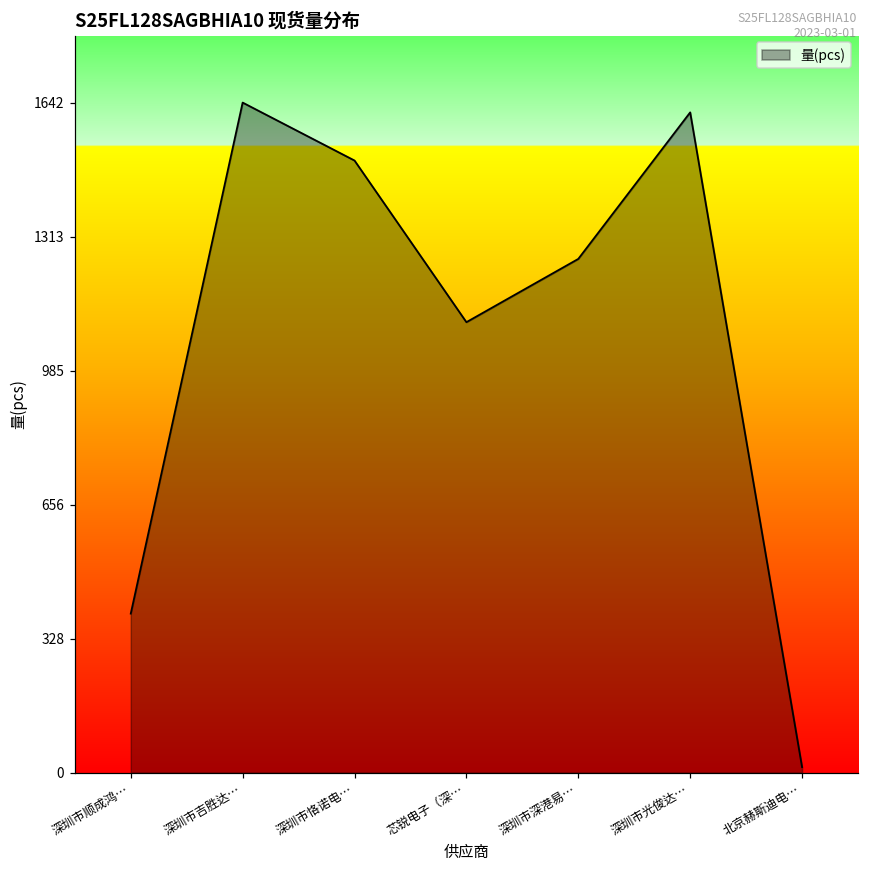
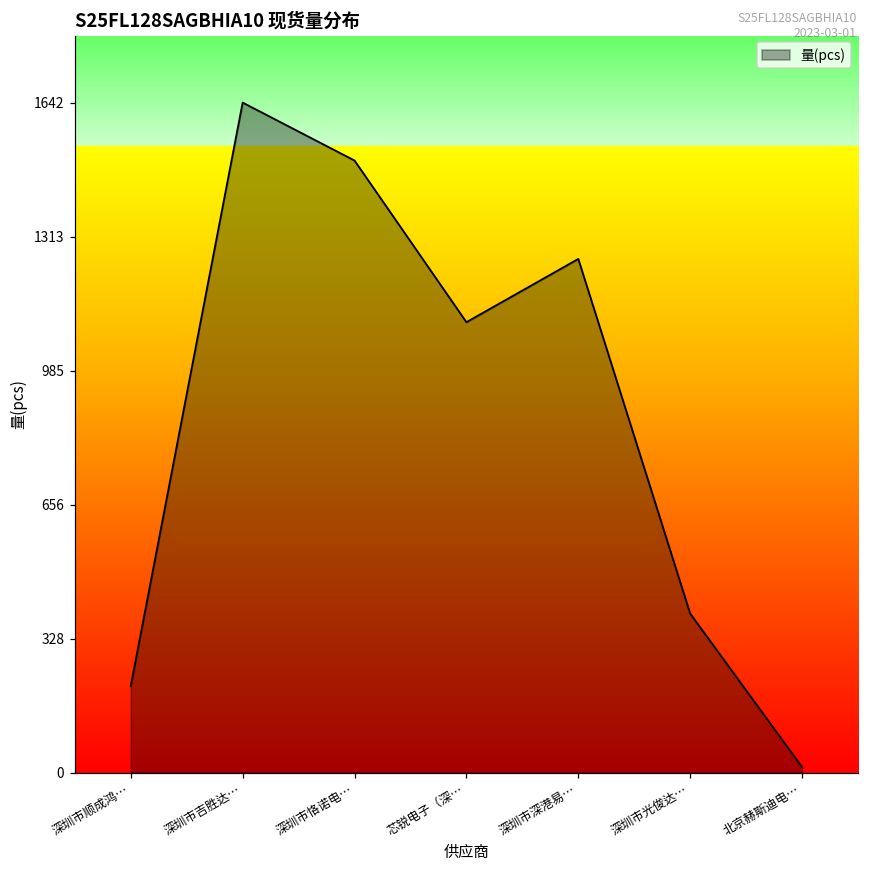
深圳市顺成鸿…: 390 -> 210
深圳市光俊达…: 1620 -> 390
